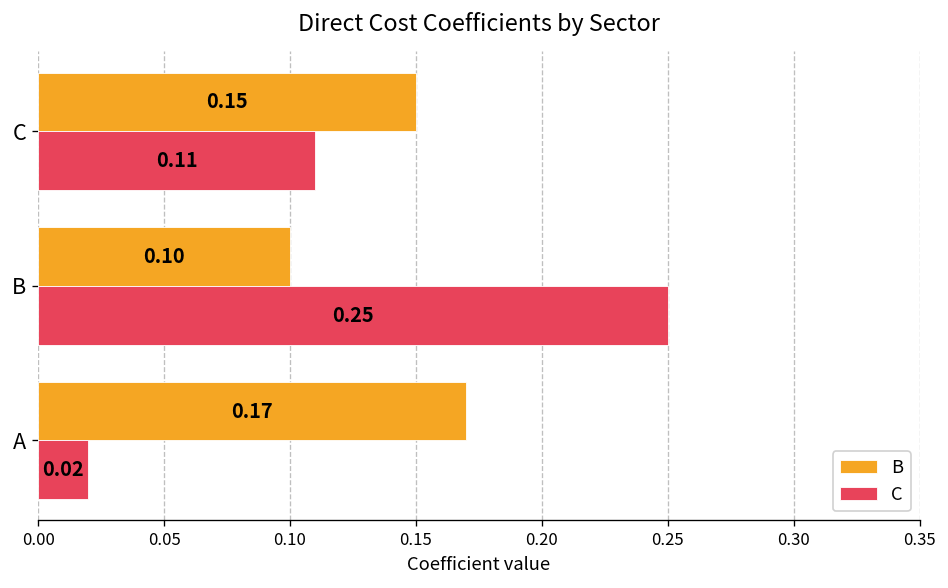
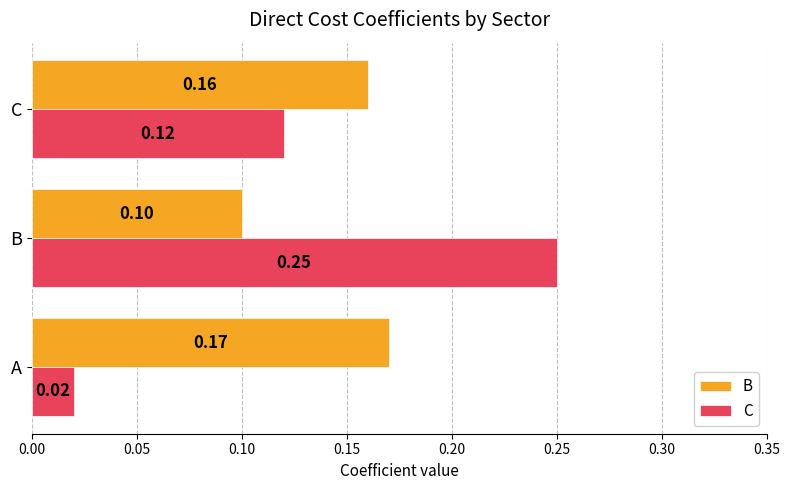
B, C: 0.15 -> 0.16
C, C: 0.11 -> 0.12
